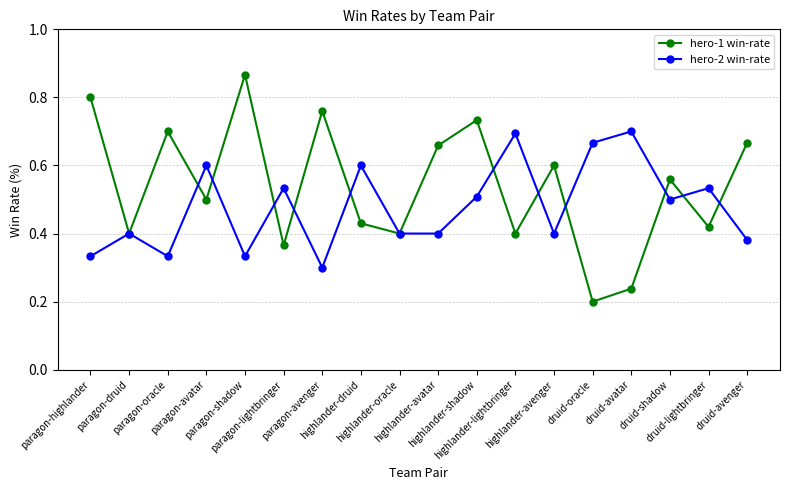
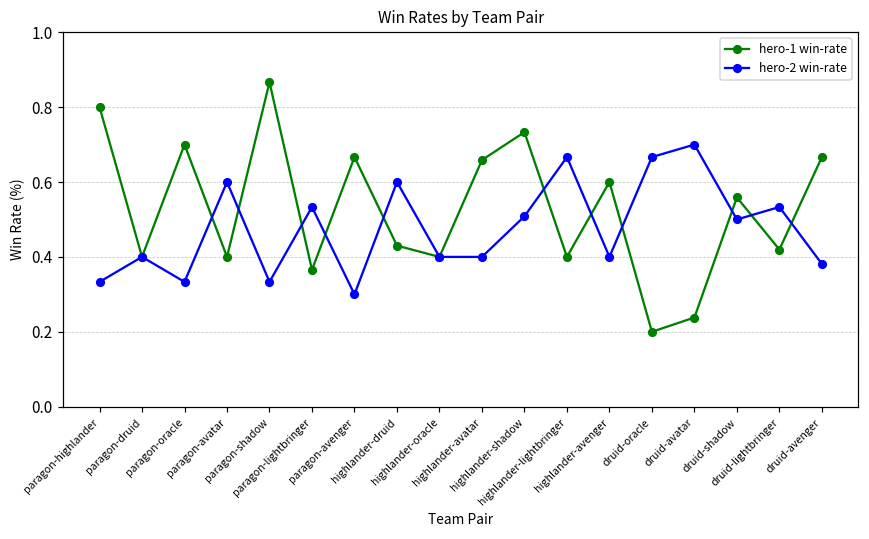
hero-1 win-rate, paragon-avatar: 0.5 -> 0.4
hero-1 win-rate, paragon-avenger: 0.76 -> 0.67
hero-2 win-rate, highlander-lightbringer: 0.69 -> 0.67
